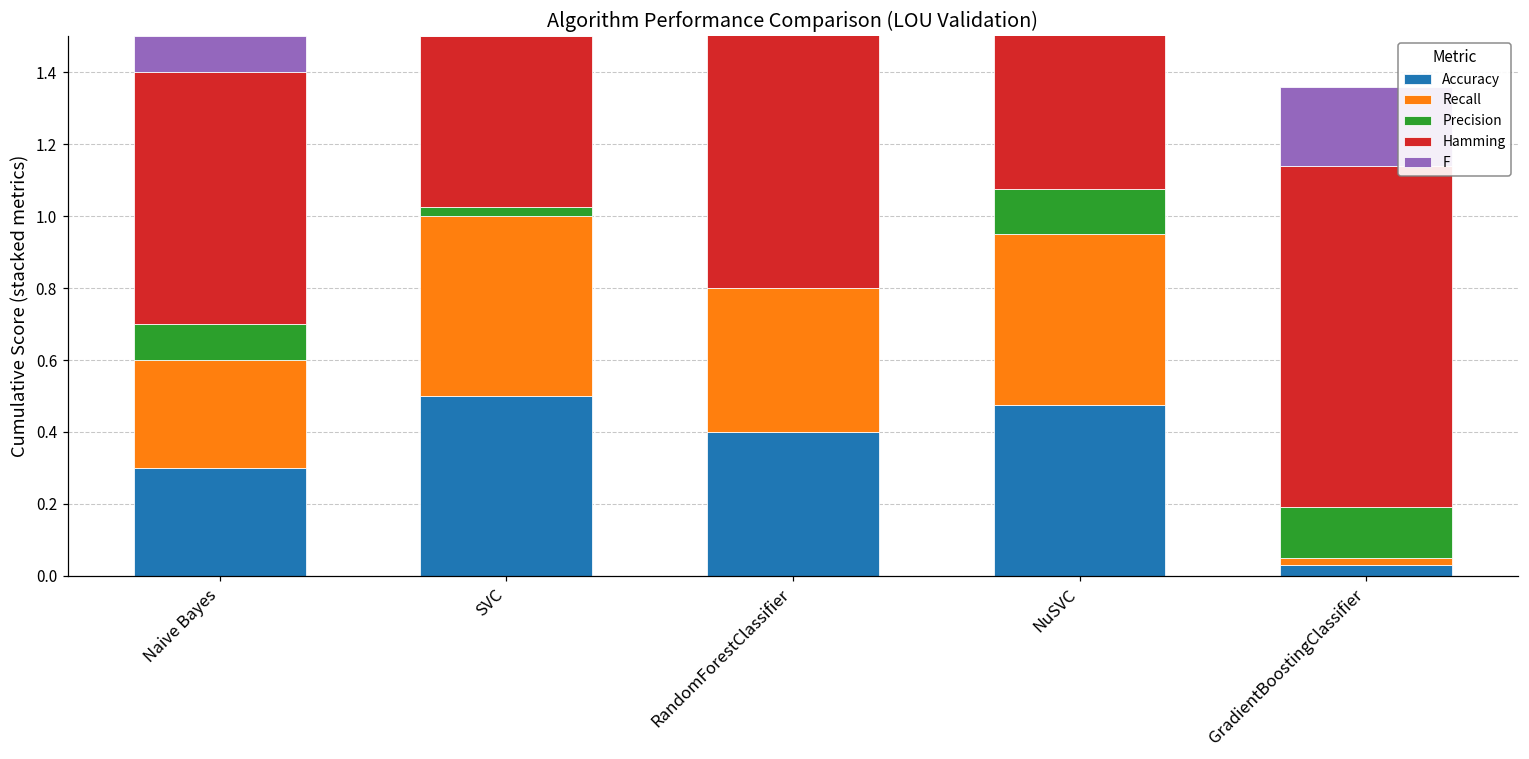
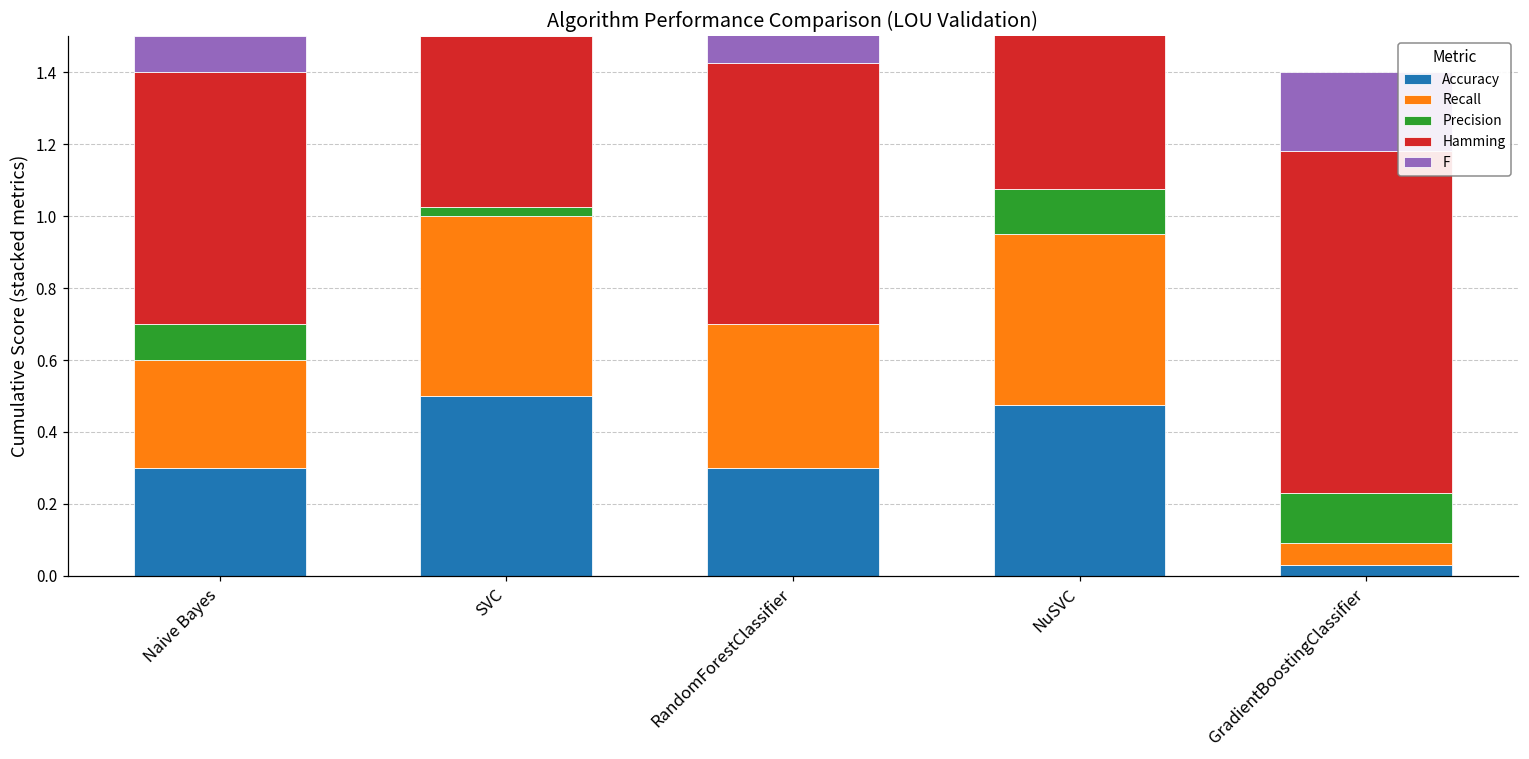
Accuracy, RandomForestClassifier: 0.4 -> 0.3
Recall, GradientBoostingClassifier: 0.02 -> 0.06
